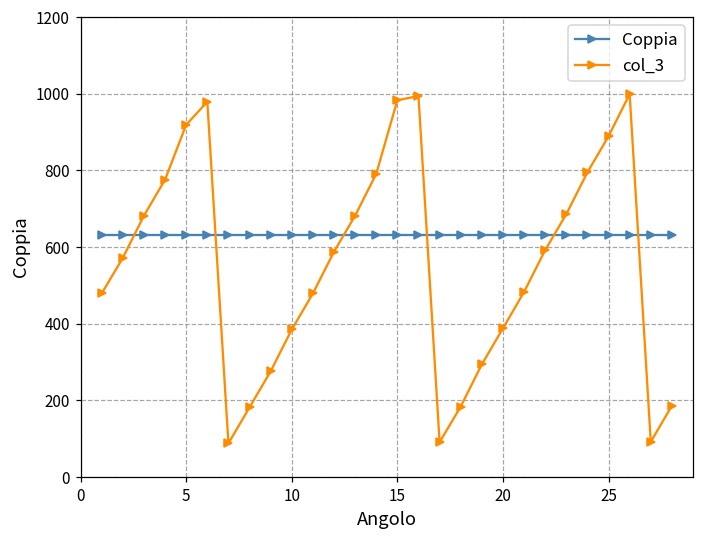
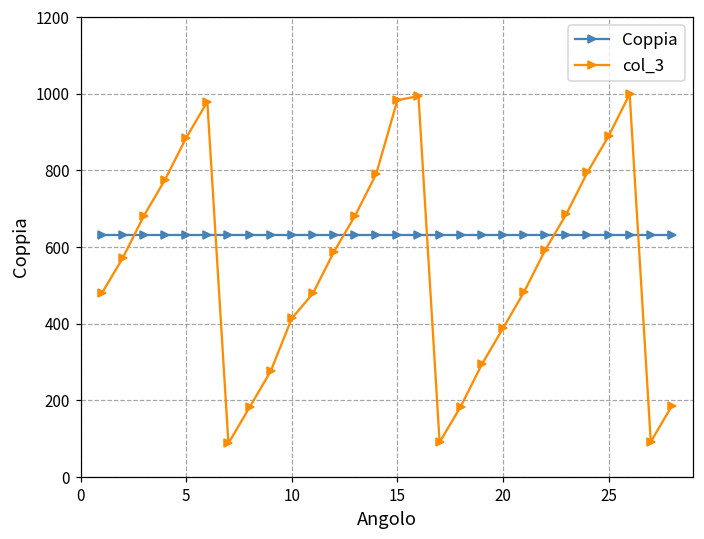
col_3, 5: 920 -> 890
col_3, 10: 390 -> 410
